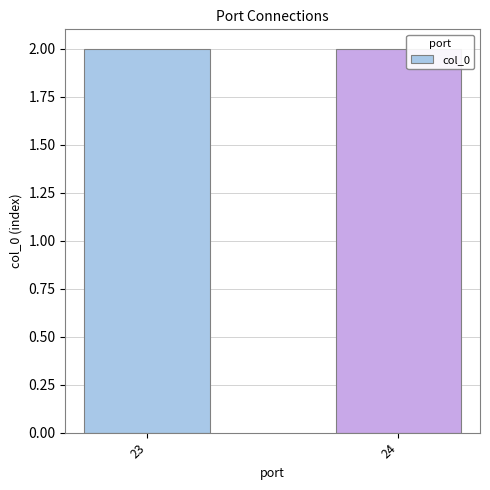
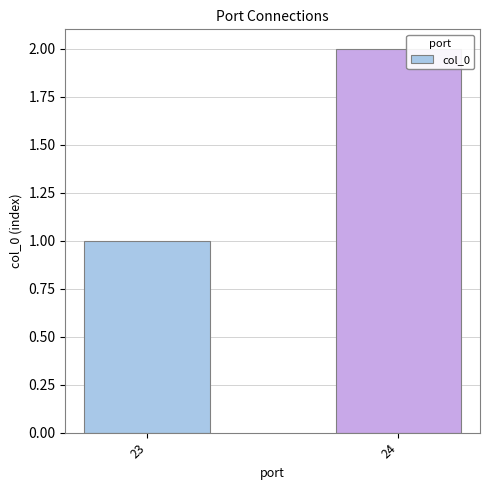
23: 2 -> 1
